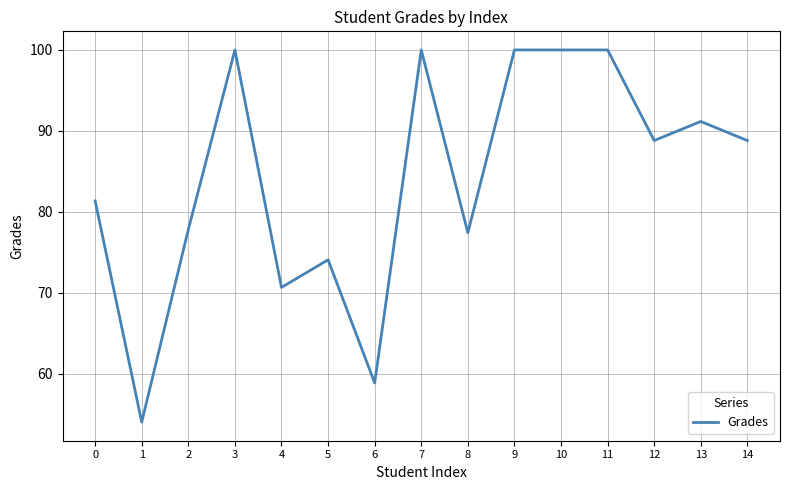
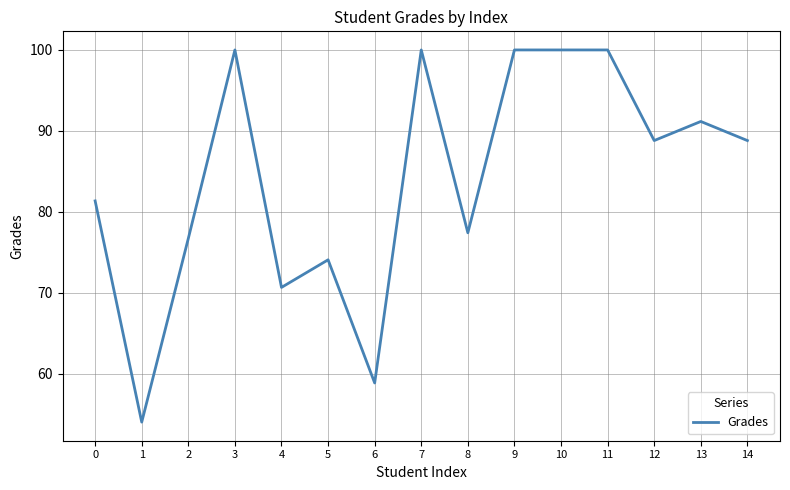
2: 78 -> 77
